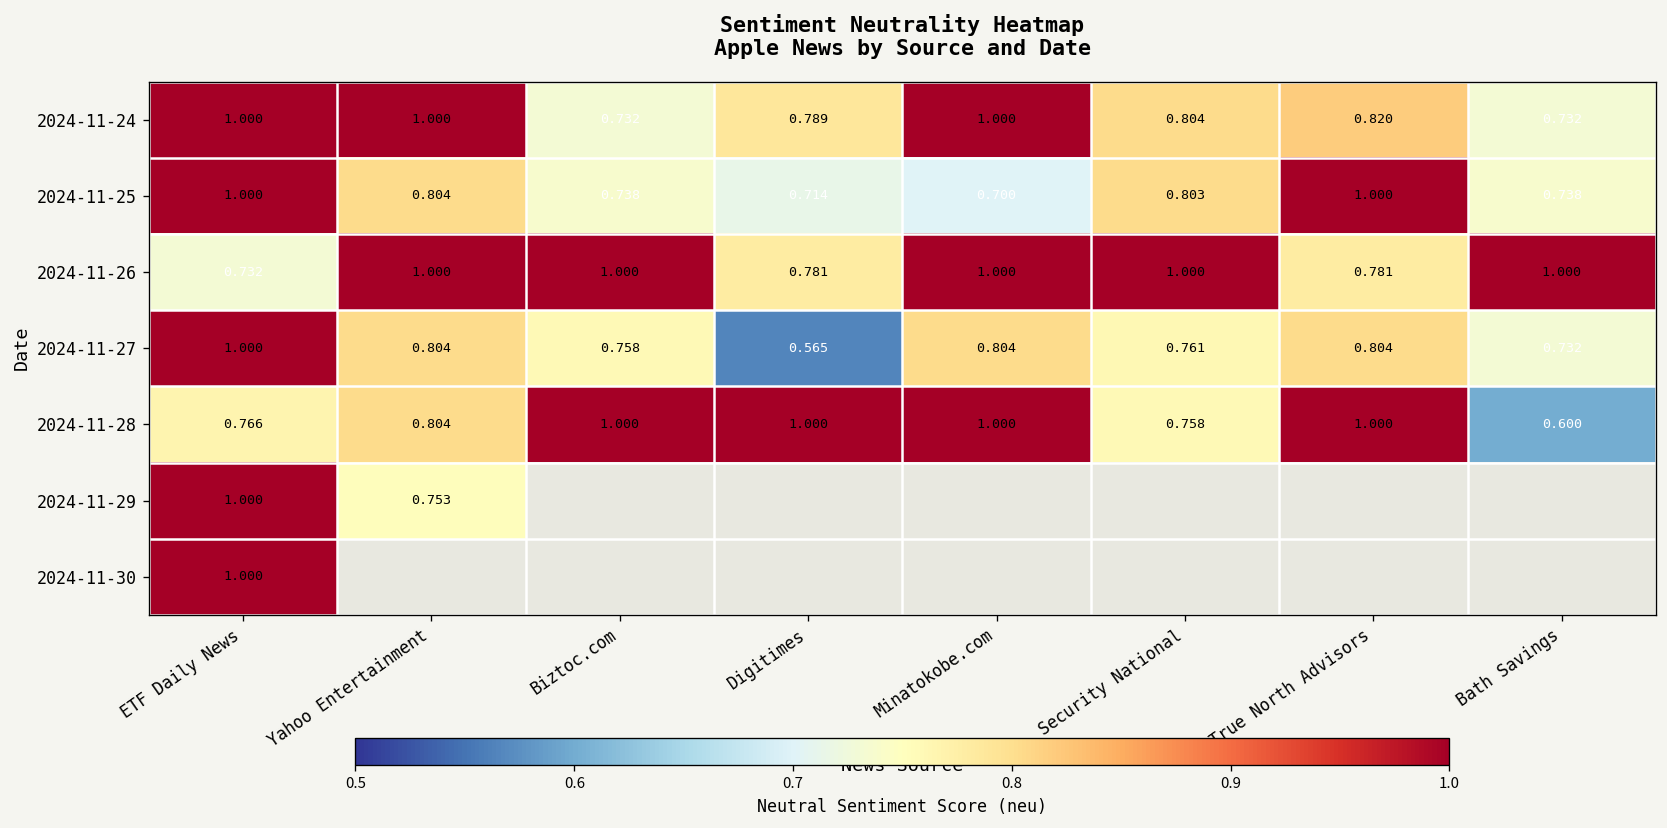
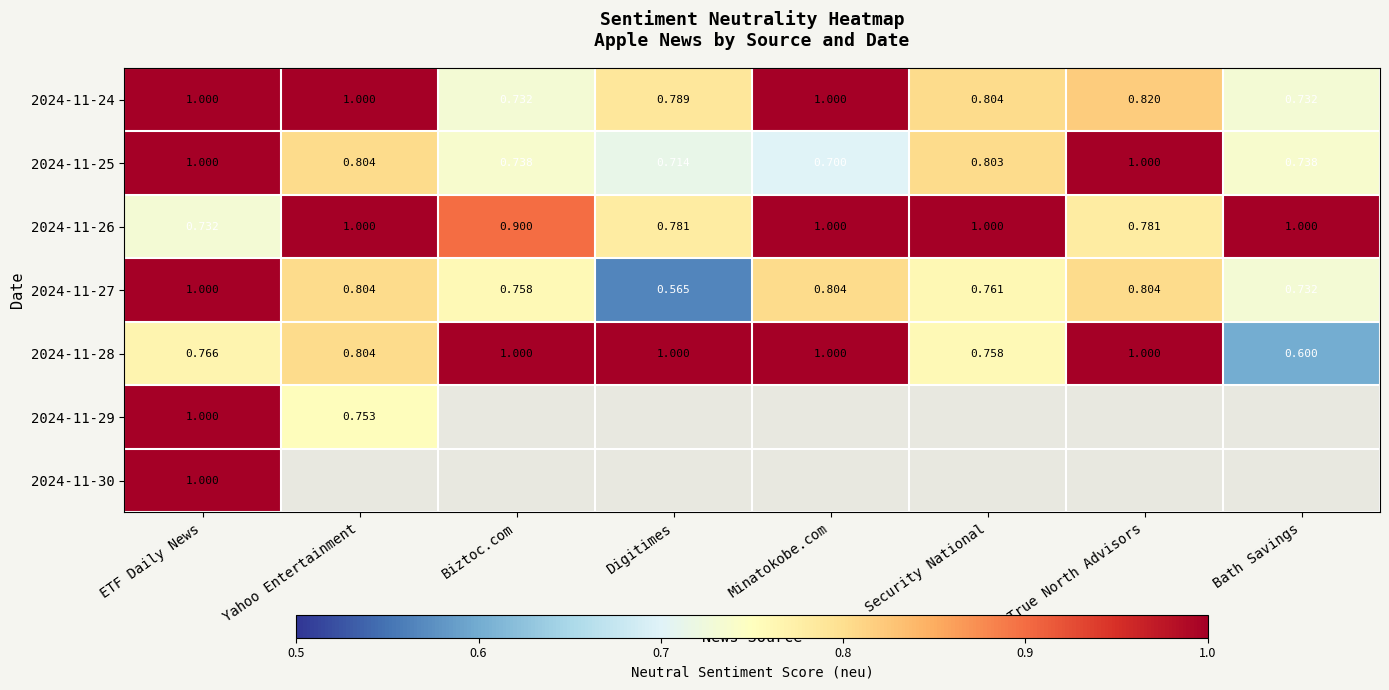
2024-11-26, Biztoc.com: 1.000 -> 0.900
